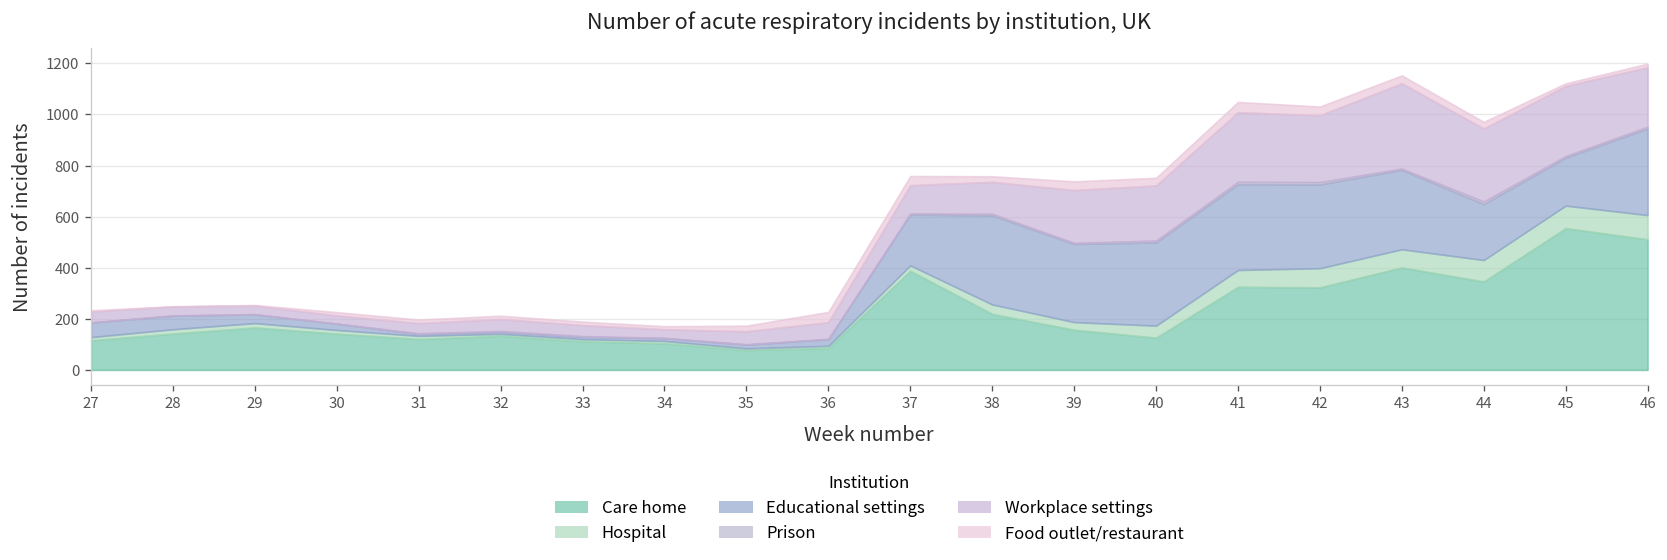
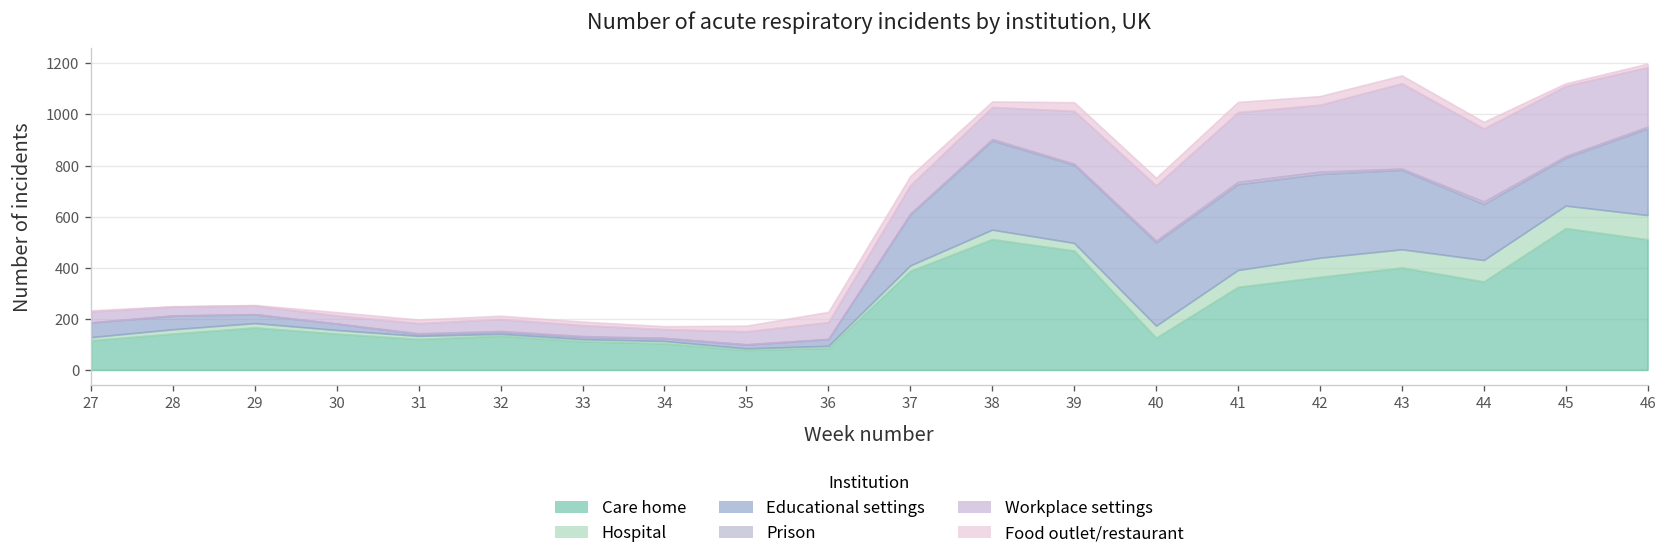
Care home, 38: 220 -> 510
Care home, 39: 160 -> 470
Care home, 42: 320 -> 360
